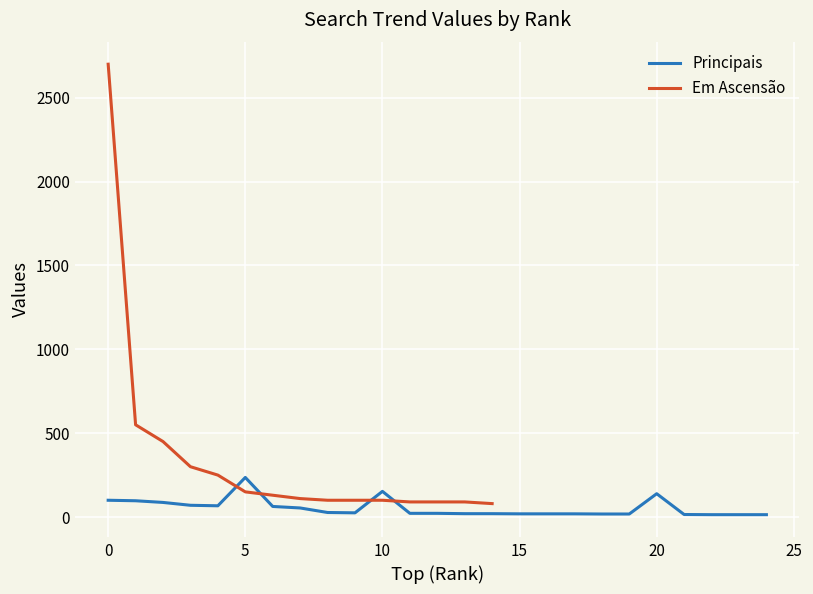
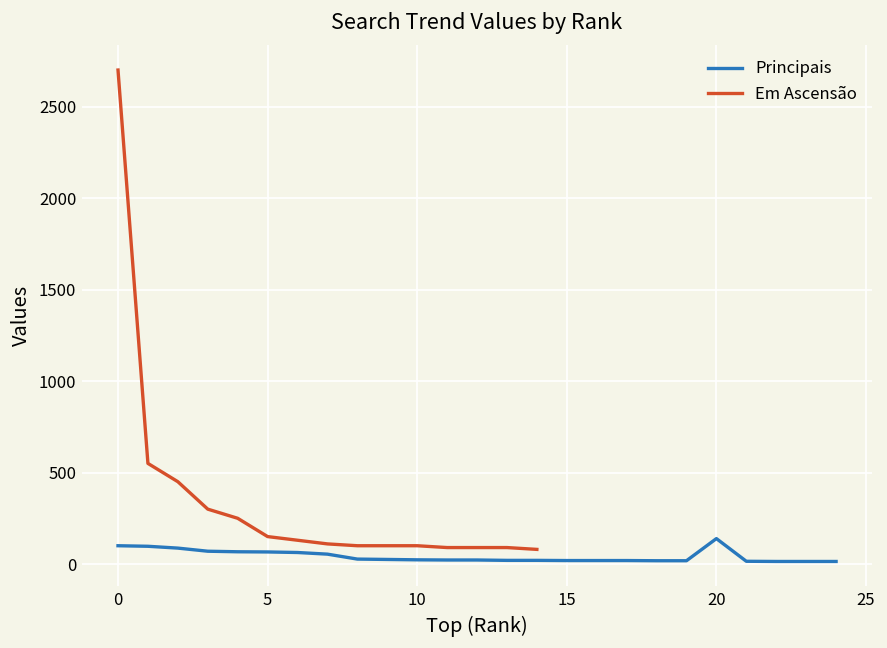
Principais, 5: 240 -> 70
Principais, 10: 150 -> 20
